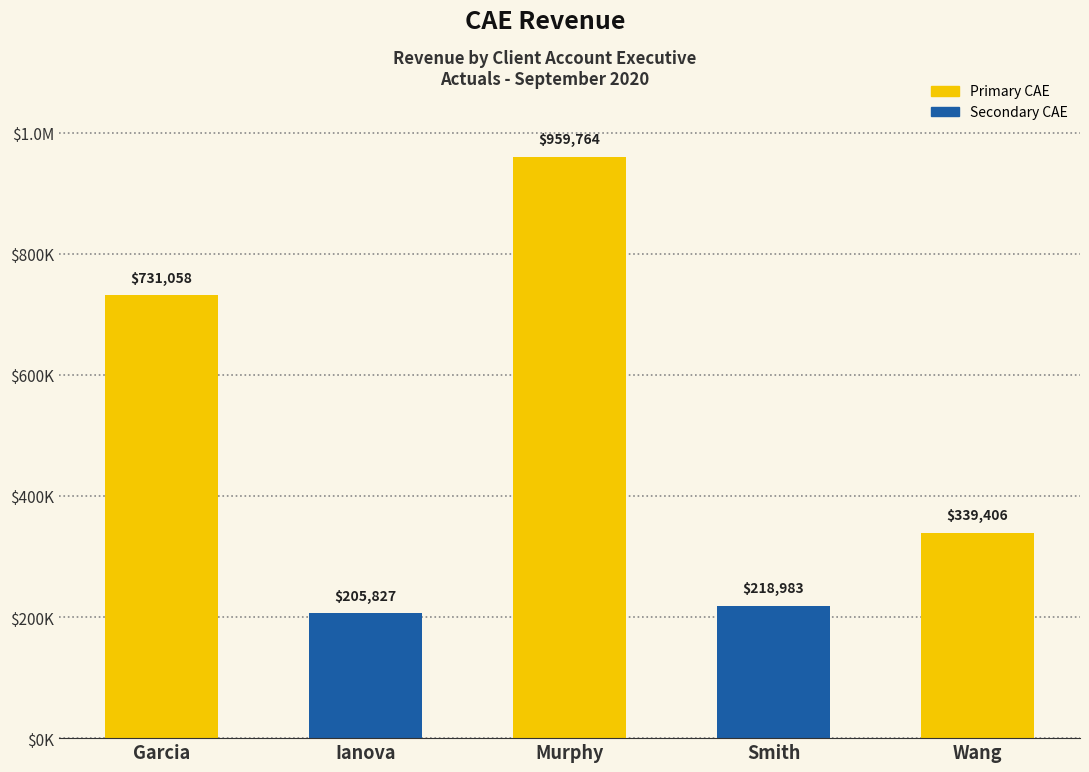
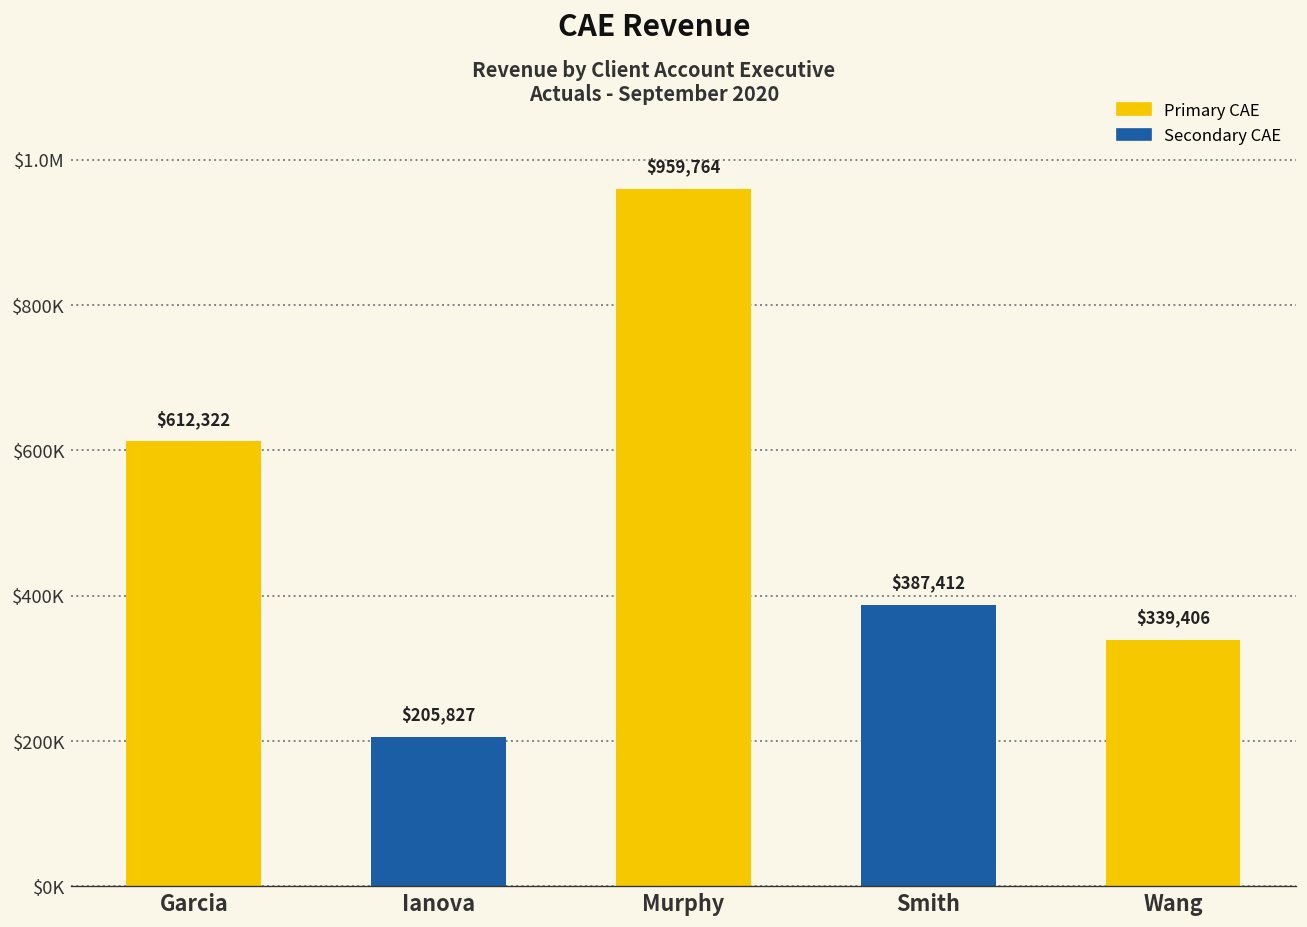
Garcia: $731,058 -> $612,322
Smith: $218,983 -> $387,412
